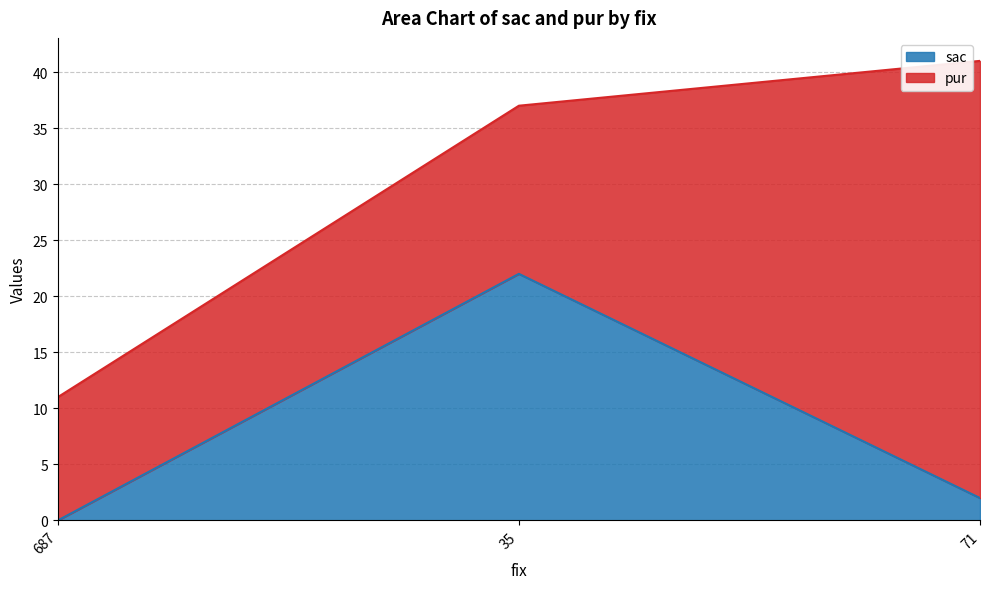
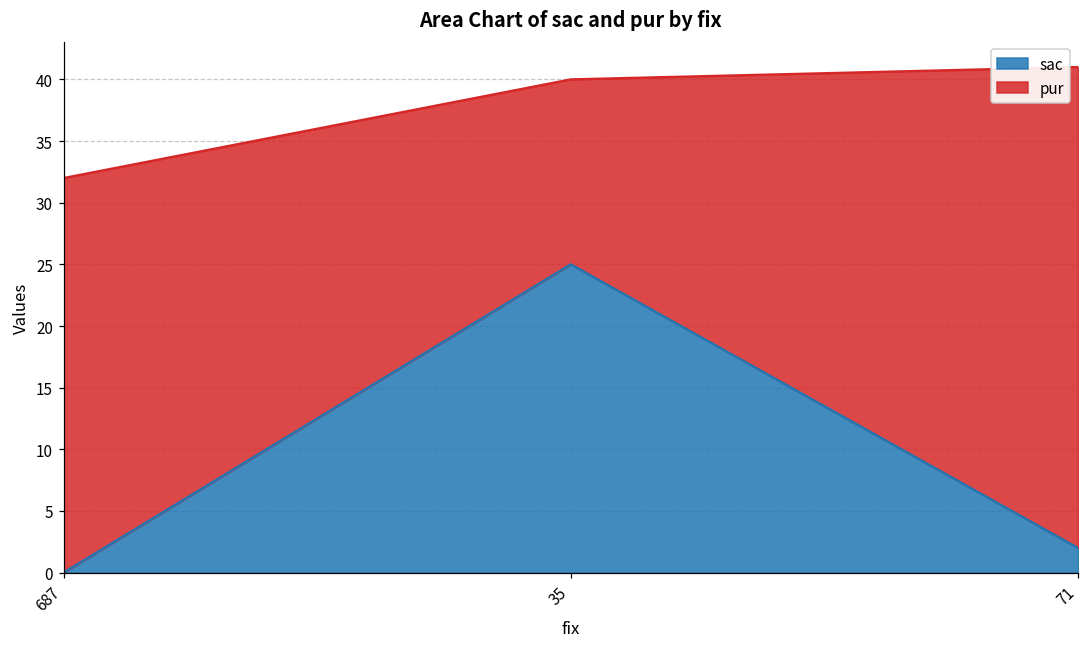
pur, 687: 11 -> 32
sac, 35: 22 -> 25
